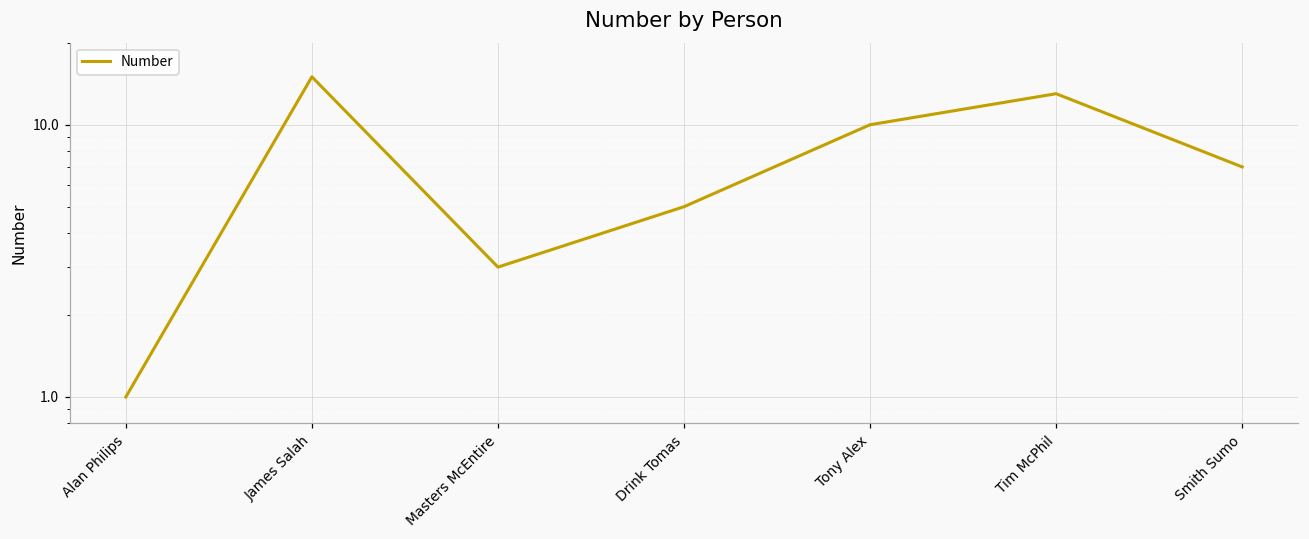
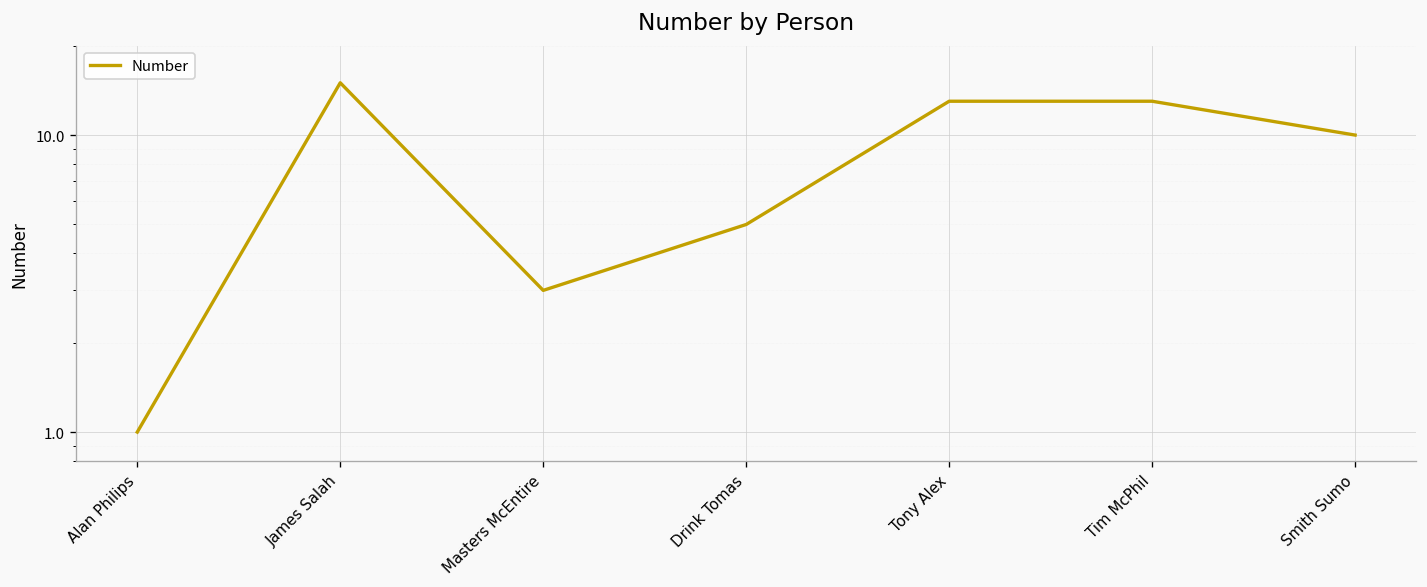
Tony Alex: 10 -> 13
Smith Sumo: 7 -> 10
